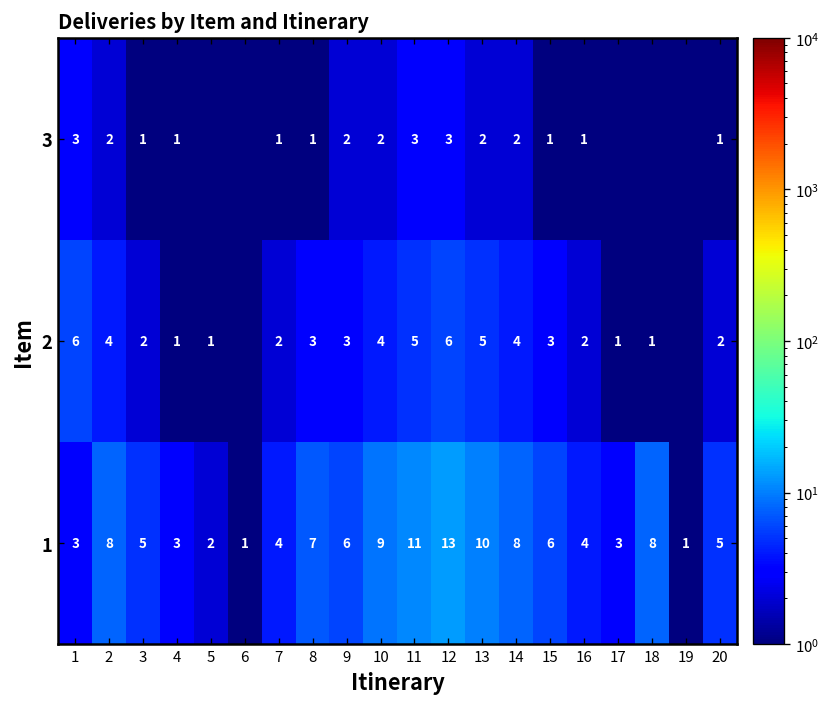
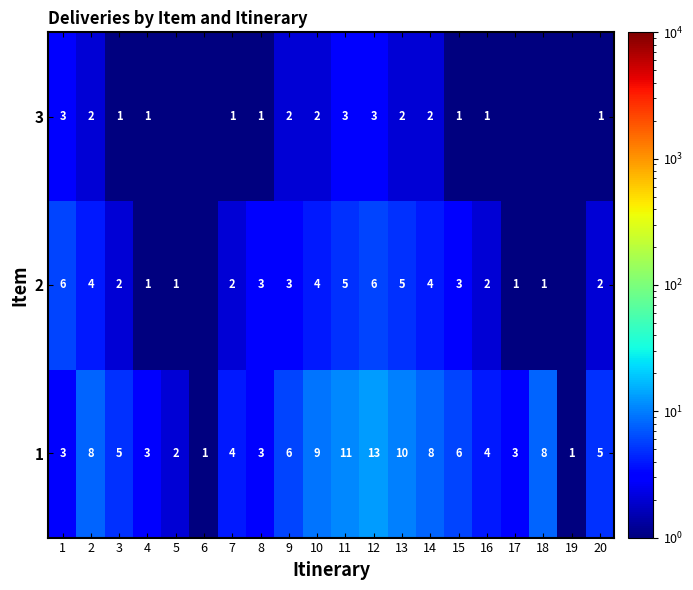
1, 8: 7 -> 3
